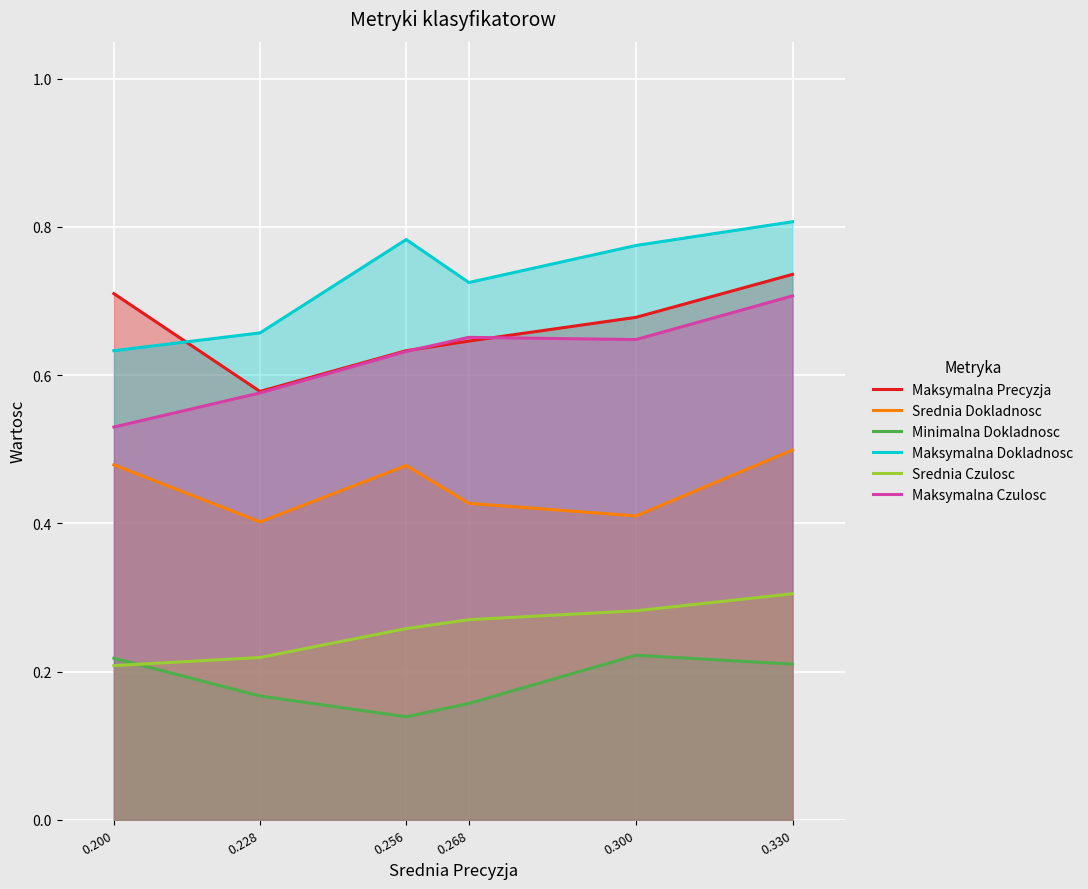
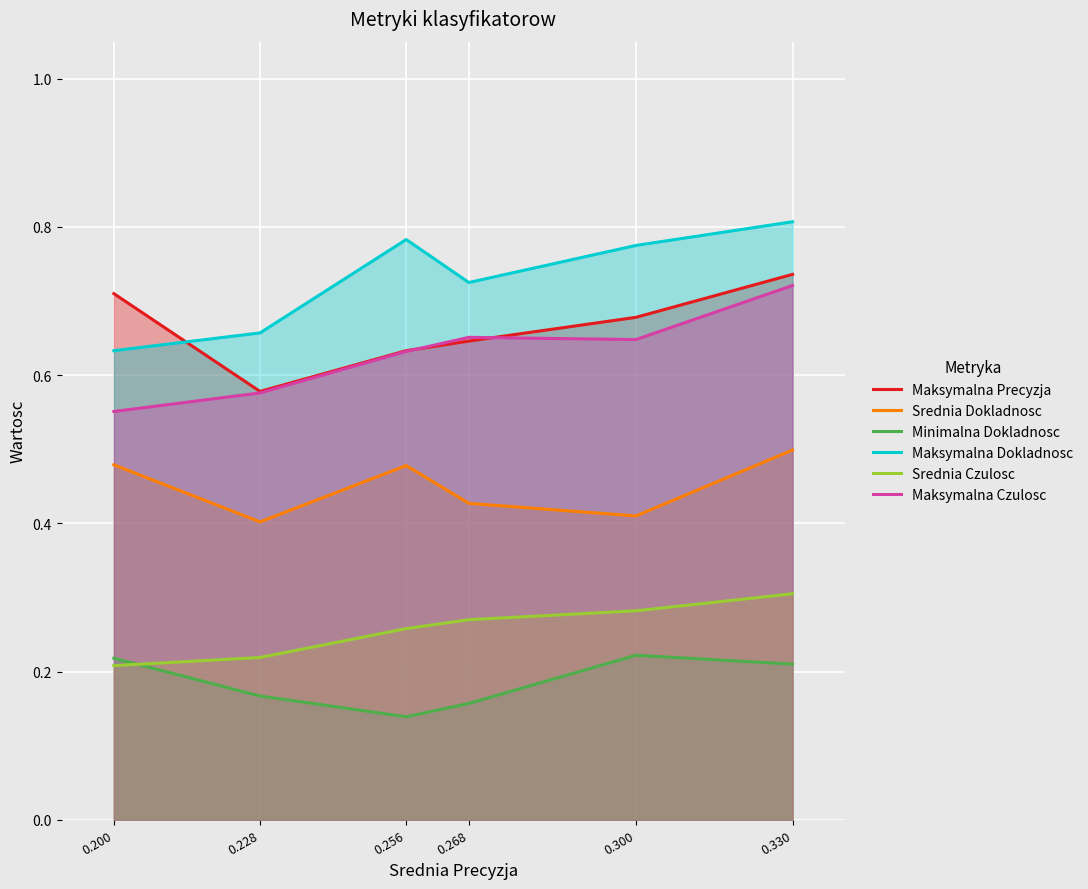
Maksymalna Czulosc, 0.200: 0.53 -> 0.55
Maksymalna Czulosc, 0.330: 0.71 -> 0.72
